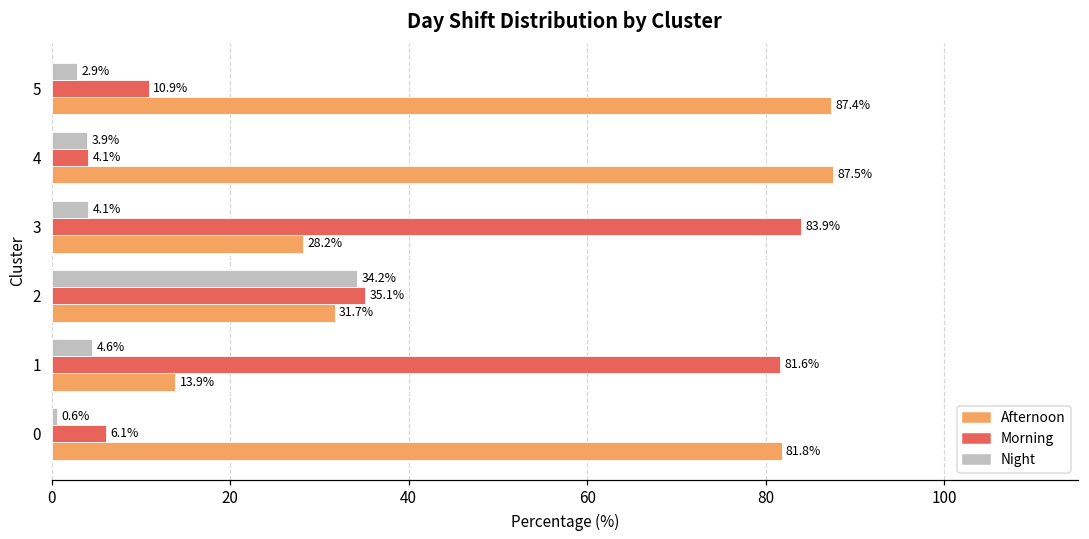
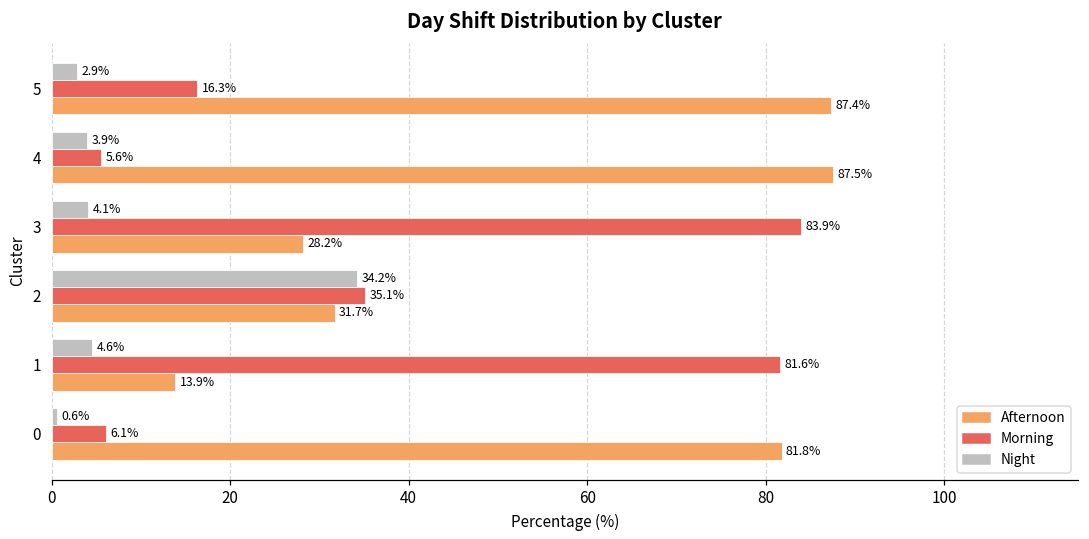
Morning, 5: 10.9% -> 16.3%
Morning, 4: 4.1% -> 5.6%
